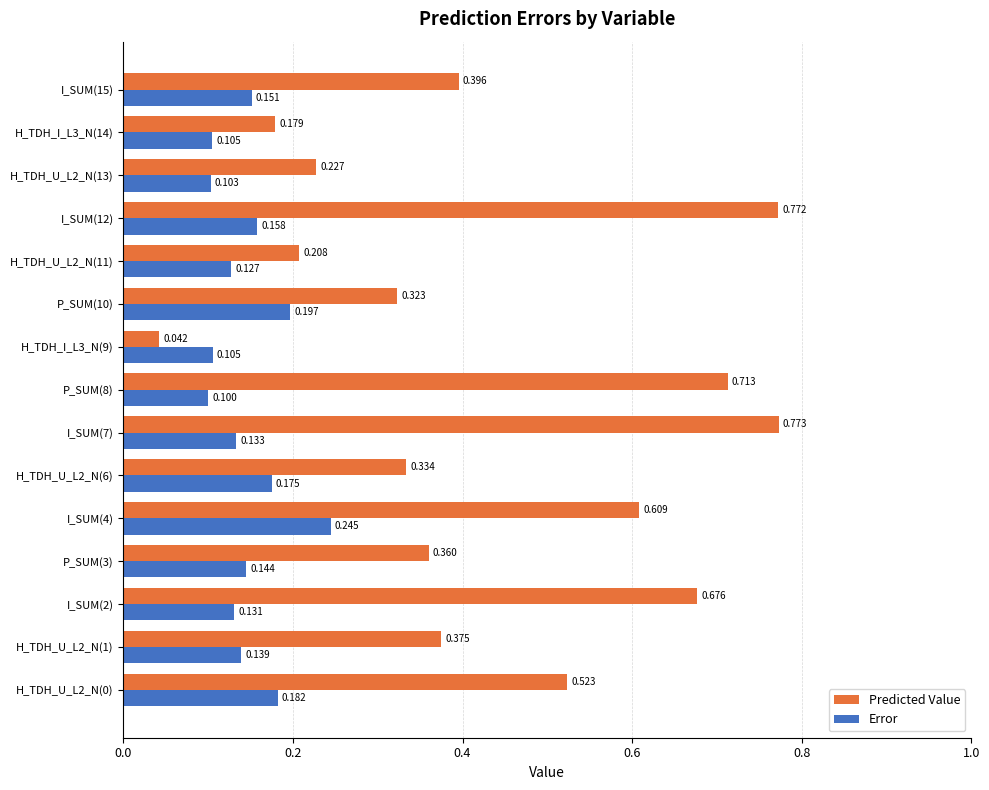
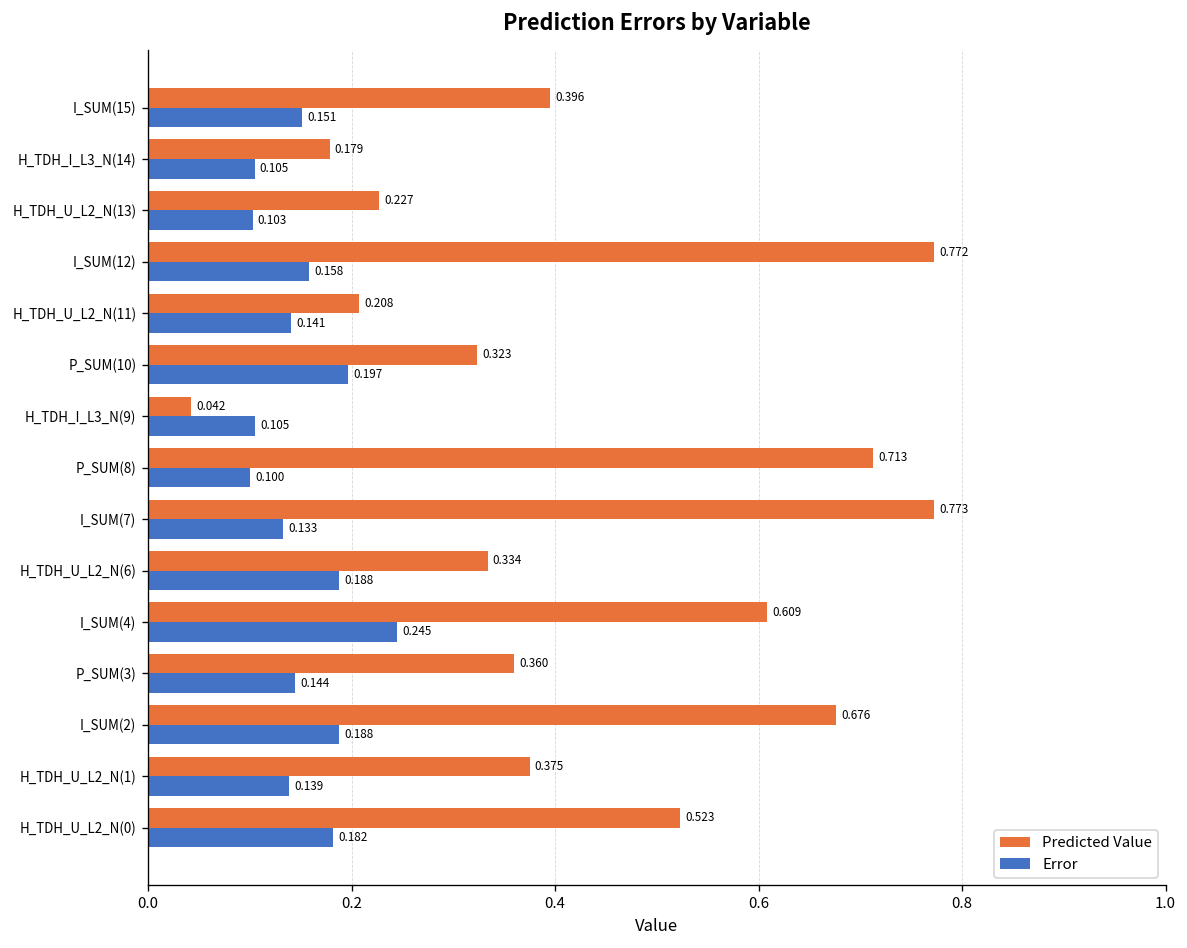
Error, H_TDH_U_L2_N(11): 0.127 -> 0.141
Error, H_TDH_U_L2_N(6): 0.175 -> 0.188
Error, I_SUM(2): 0.131 -> 0.188
